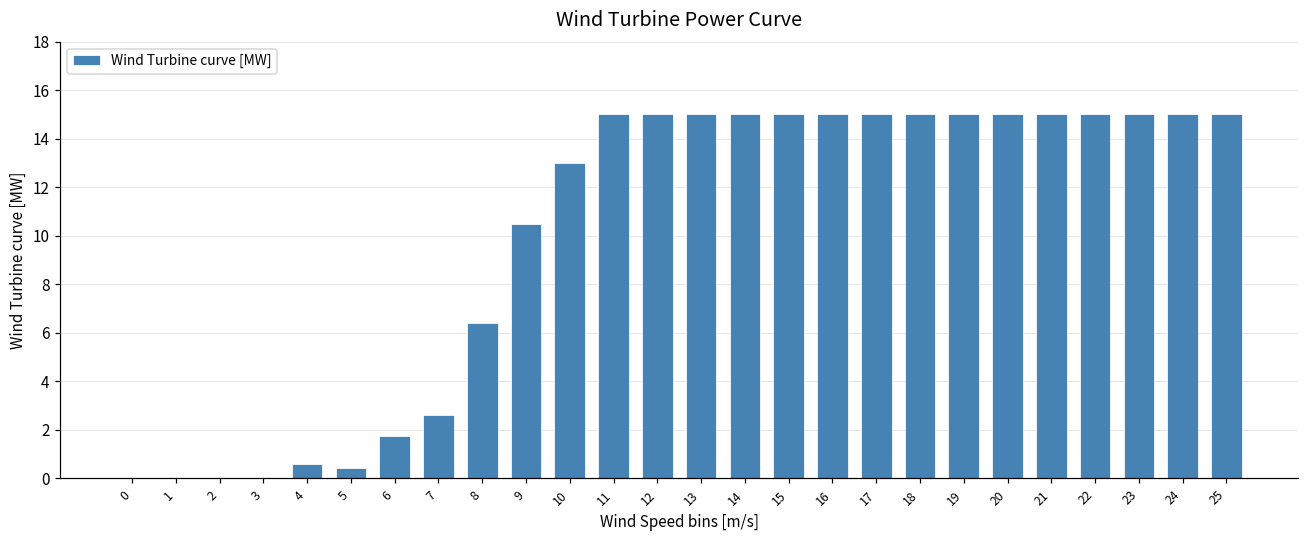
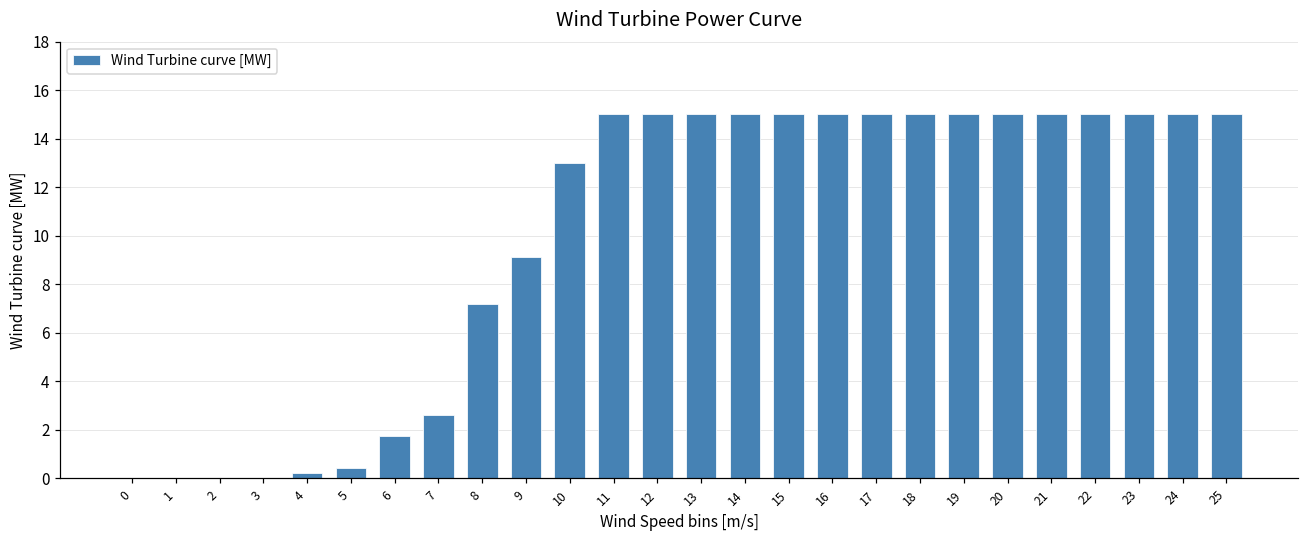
4: 0.6 -> 0.2
8: 6.4 -> 7.2
9: 10.5 -> 9.1
